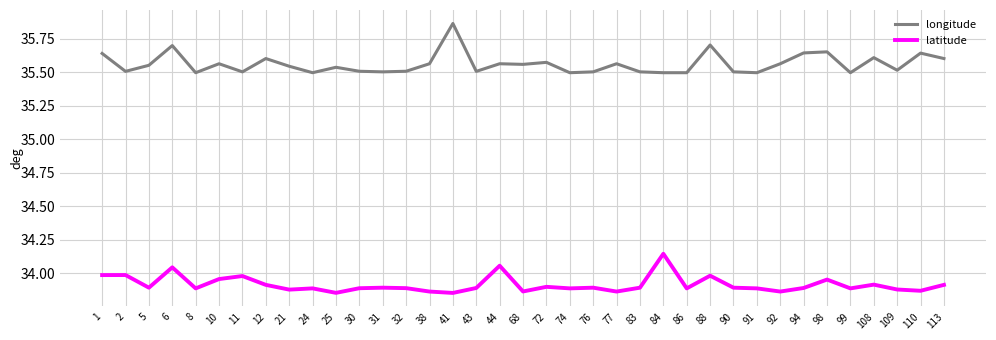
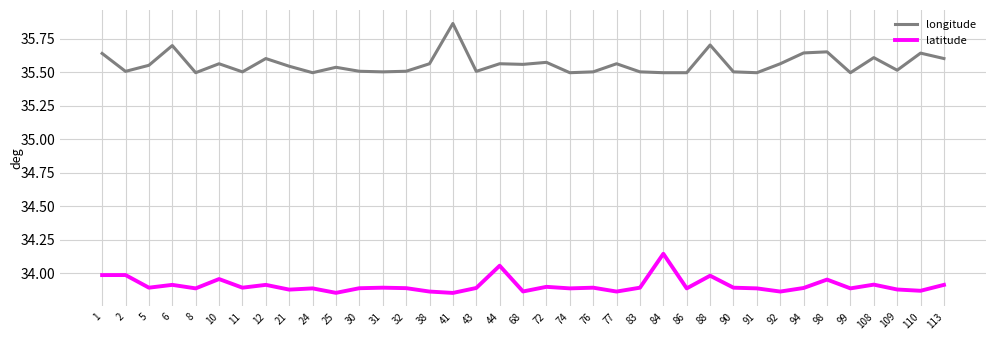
latitude, 6: 34.05 -> 33.91
latitude, 11: 33.98 -> 33.89
